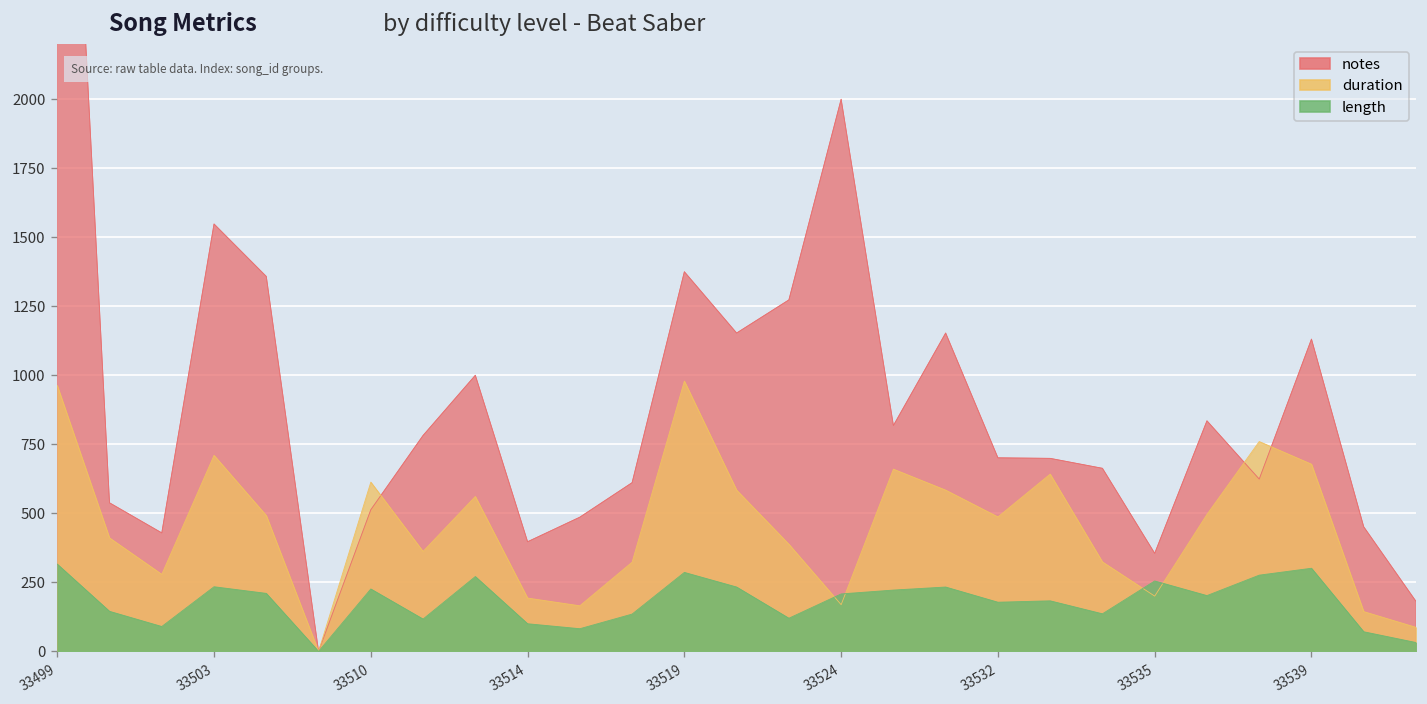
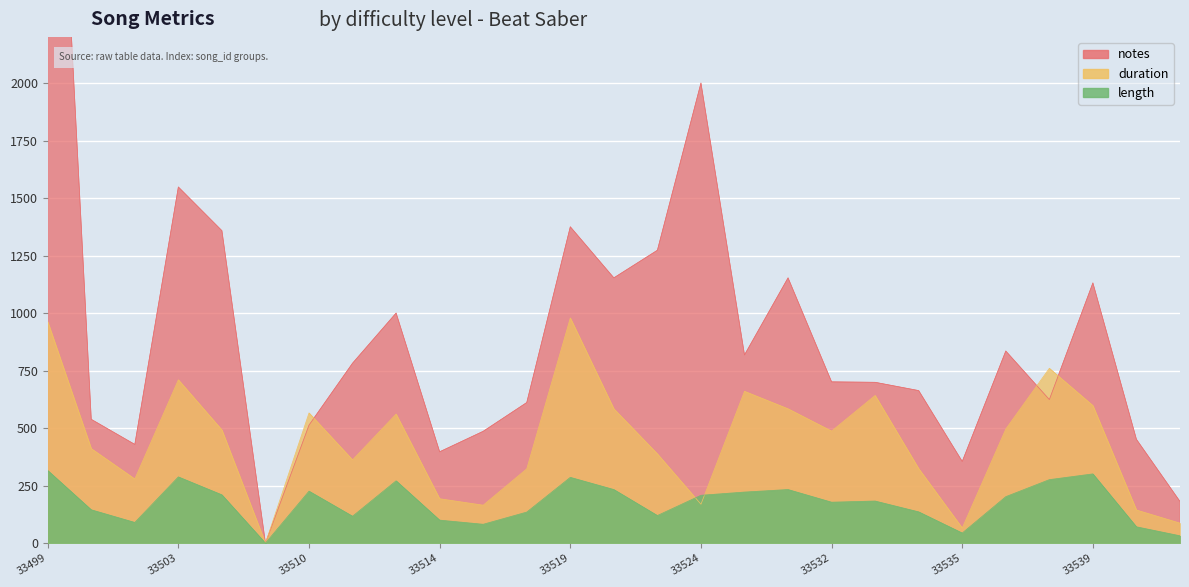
length, 33503: 230 -> 290
duration, 33510: 610 -> 570
duration, 33535: 200 -> 70
length, 33535: 260 -> 40
duration, 33539: 680 -> 600
